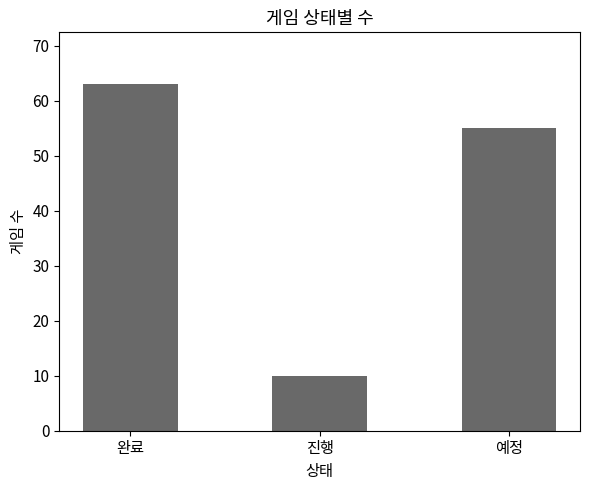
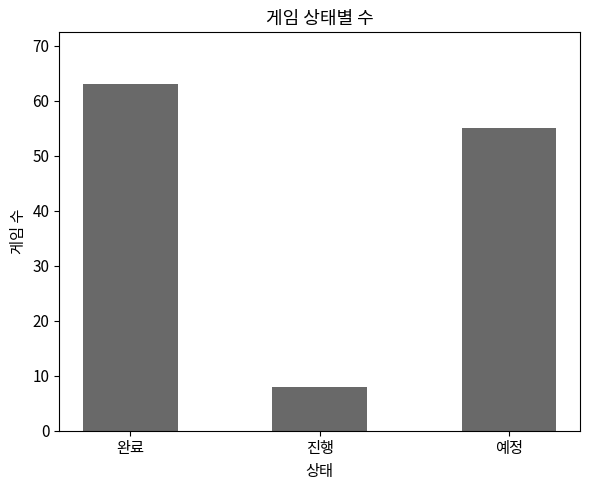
진행: 10 -> 8
